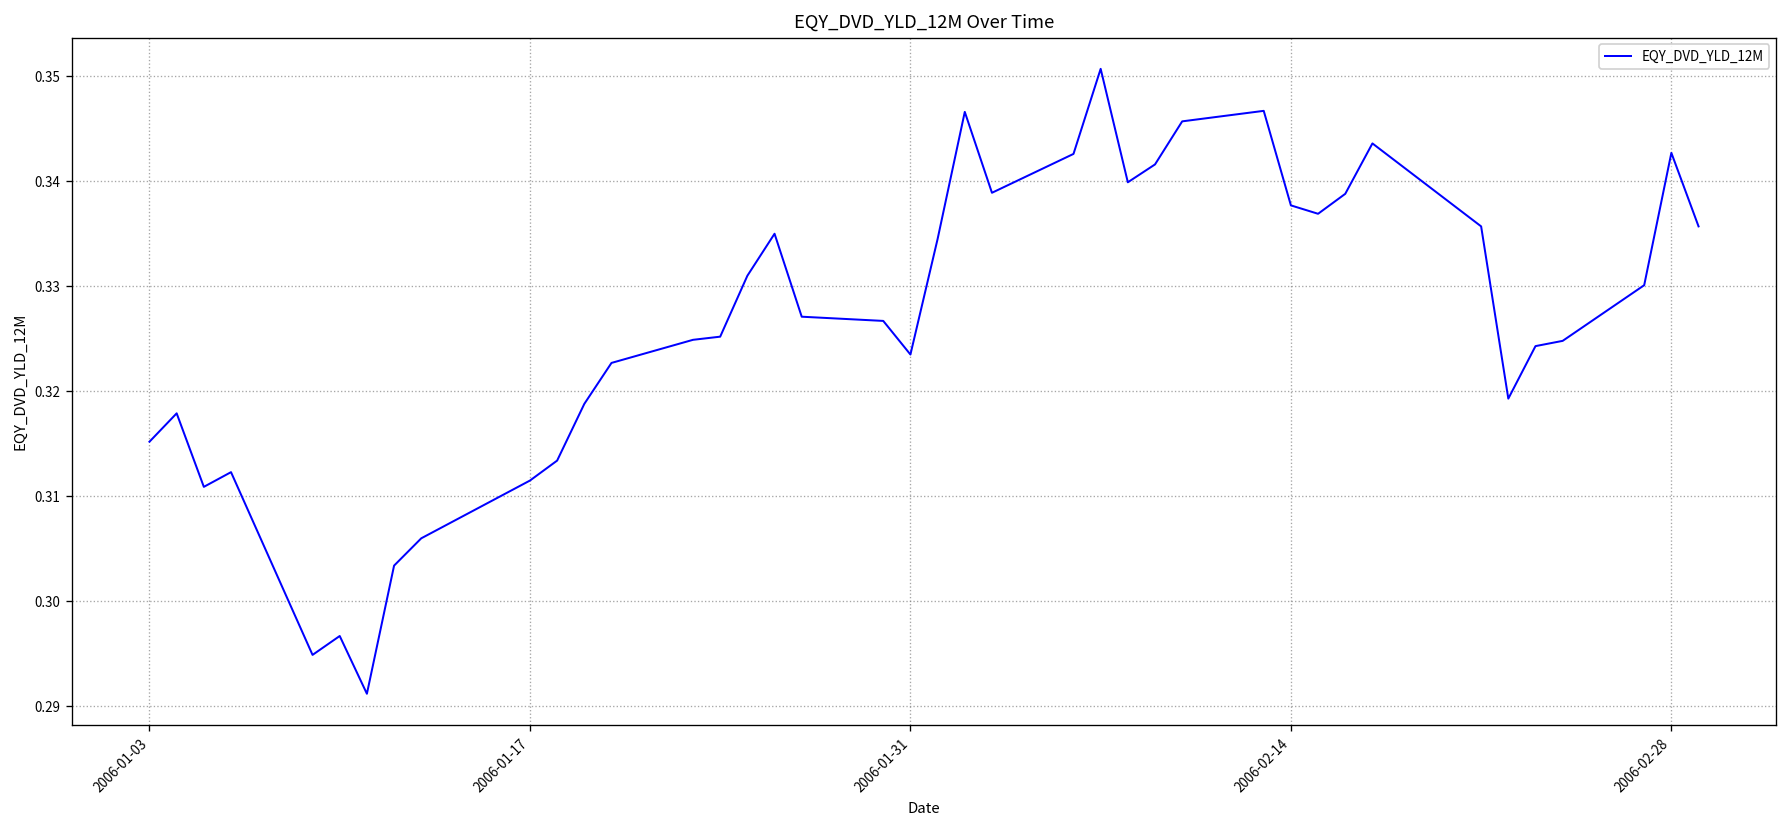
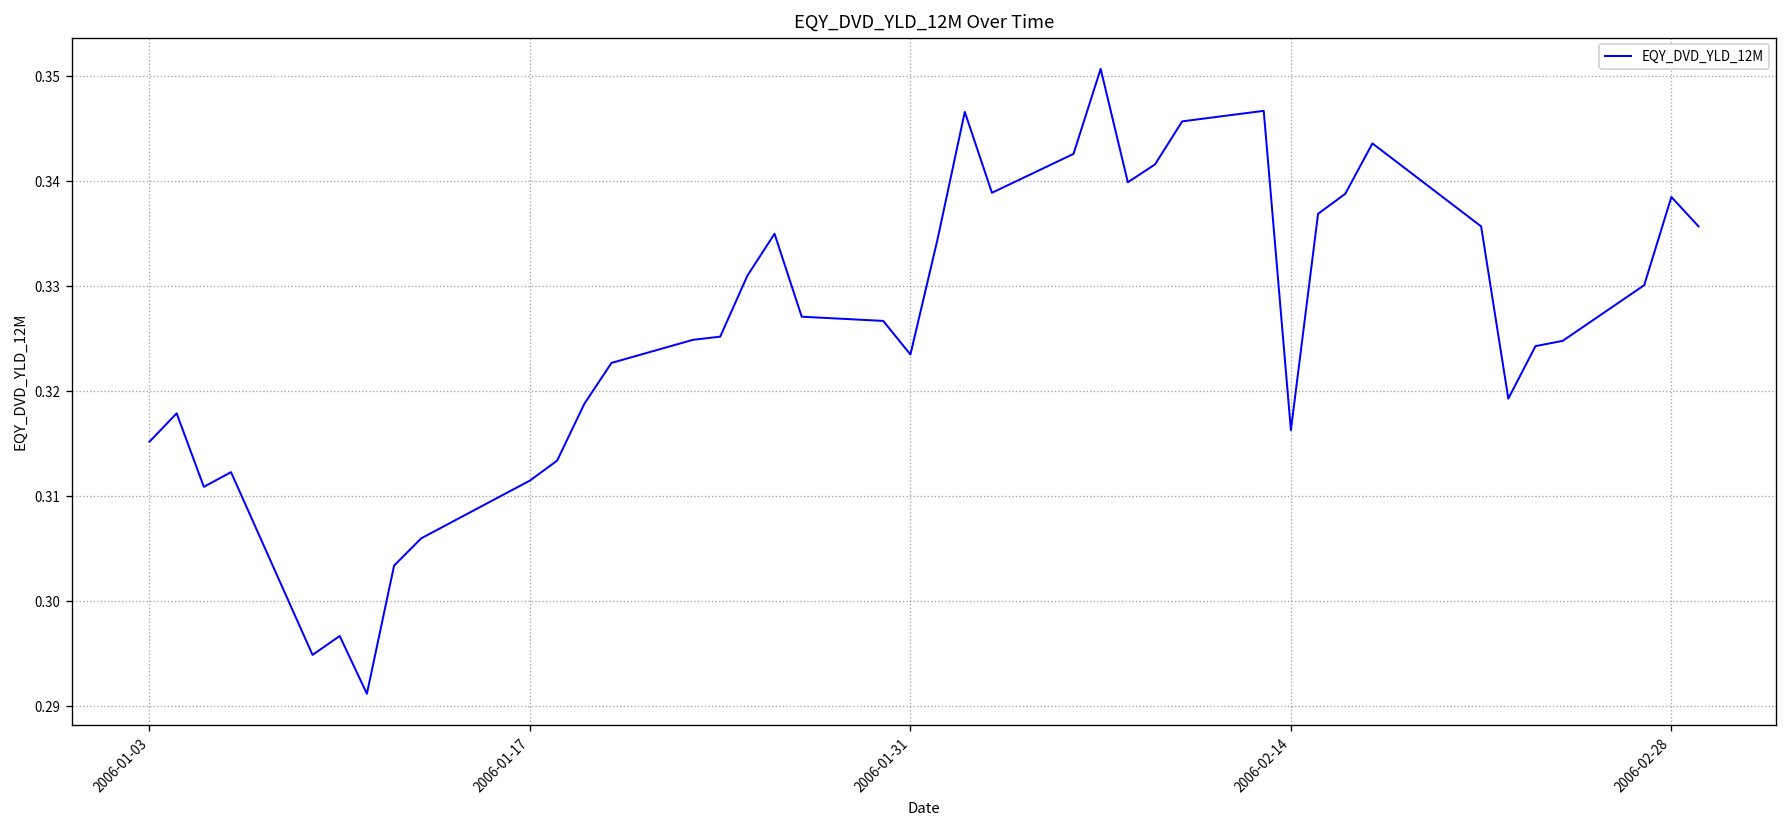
2006-02-14: 0.338 -> 0.316
2006-02-28: 0.343 -> 0.339
